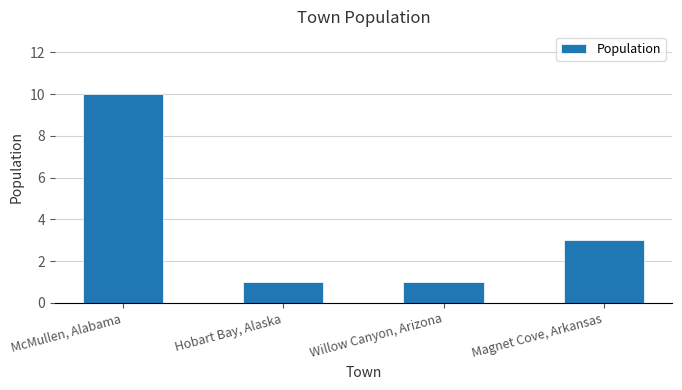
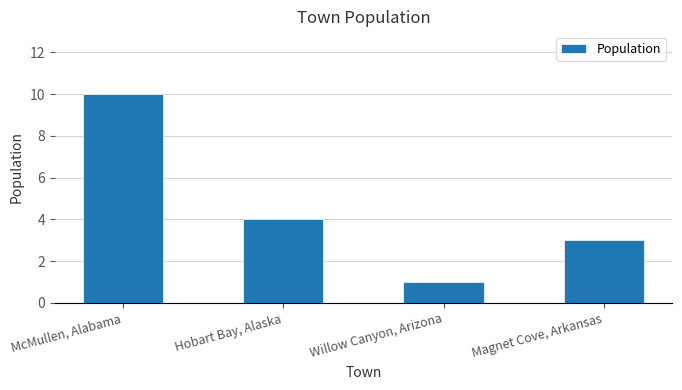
Hobart Bay, Alaska: 1 -> 4
